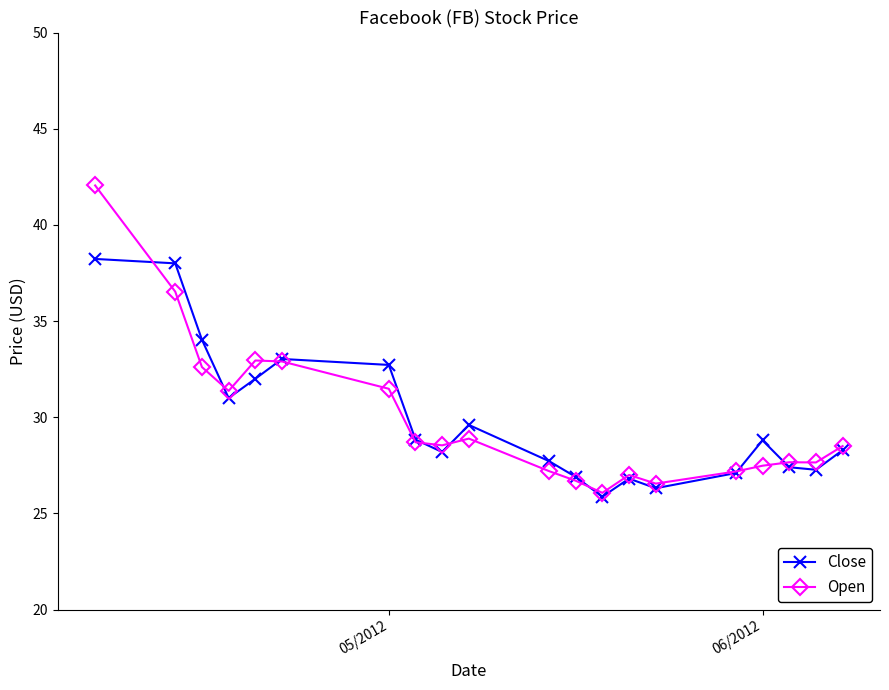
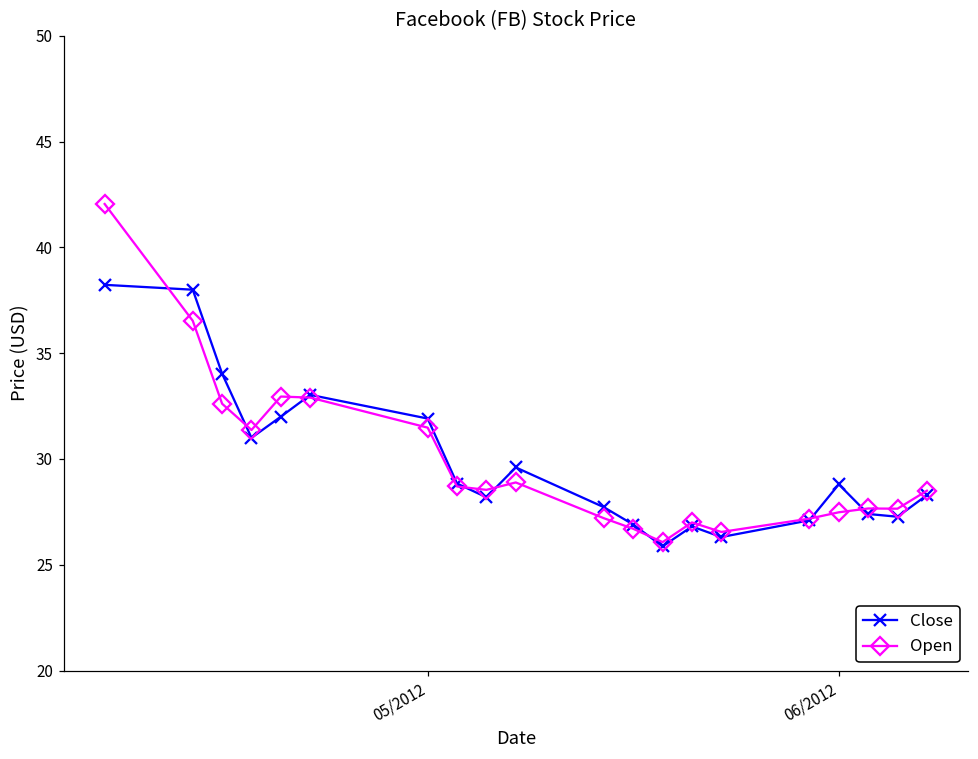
Close, 05/2012: 32.7 -> 31.9
